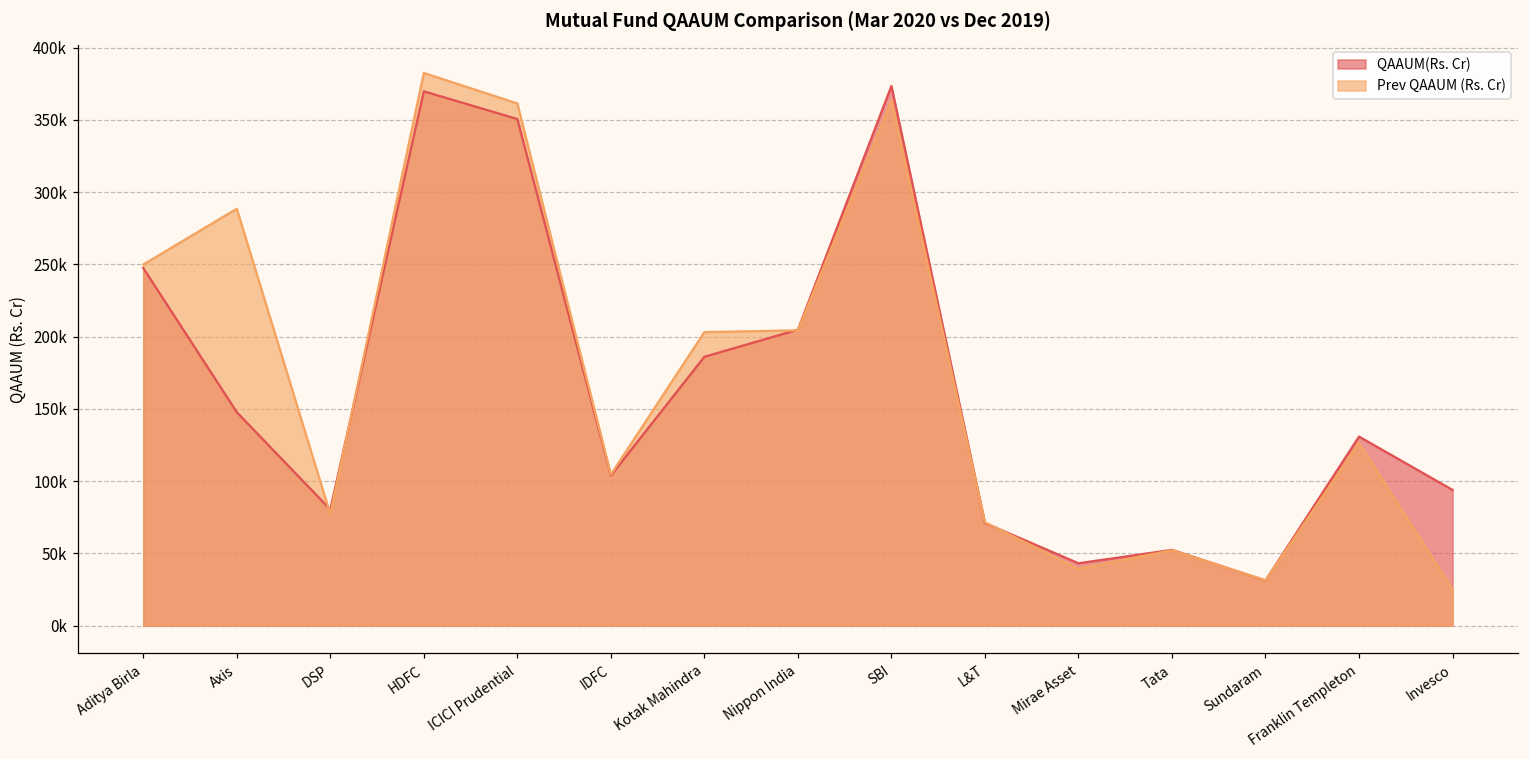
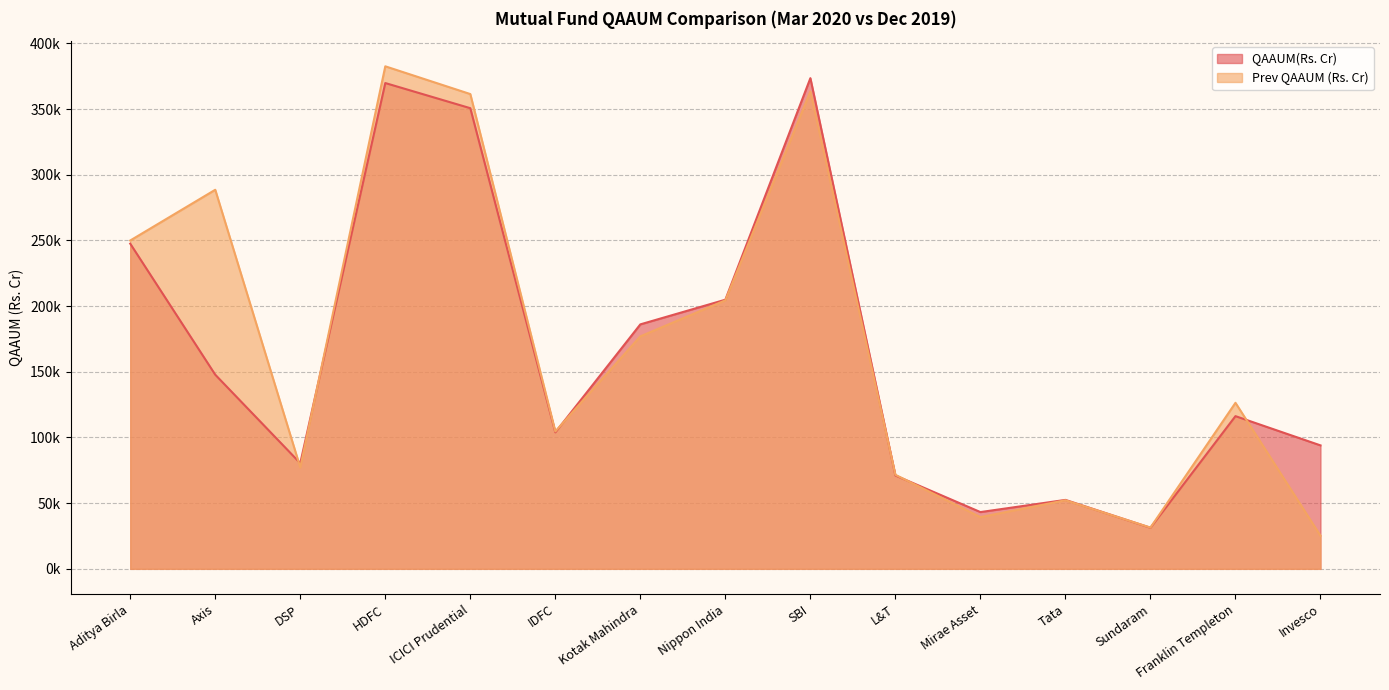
Prev QAAUM (Rs. Cr), Kotak Mahindra: 203000 -> 177000
QAAUM(Rs. Cr), Franklin Templeton: 131000 -> 116000
